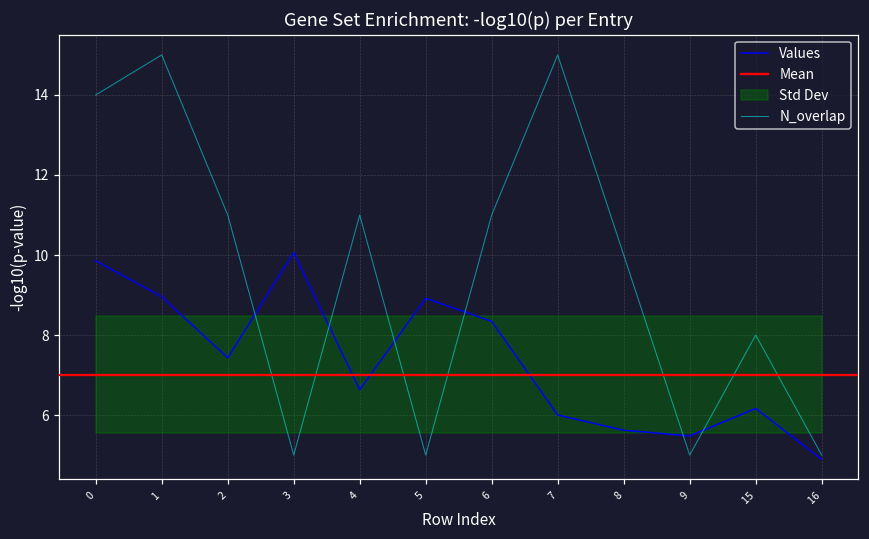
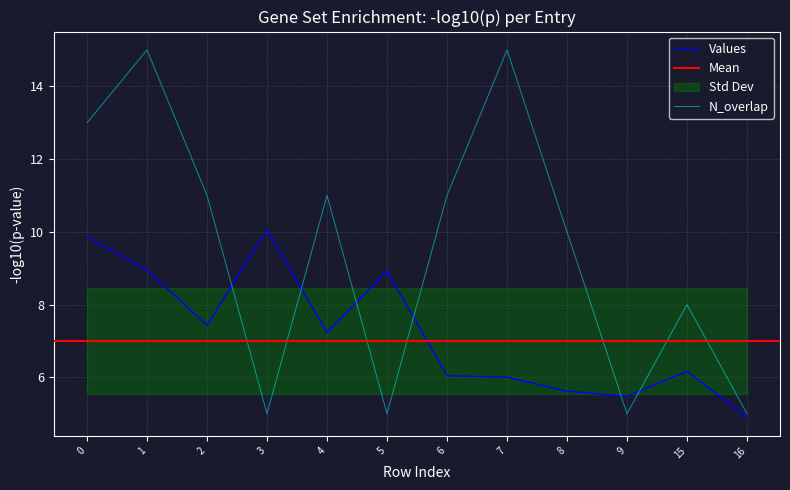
N_overlap, 0: 14 -> 13
Values, 4: 6.6 -> 7.2
Values, 6: 8.3 -> 6.0
